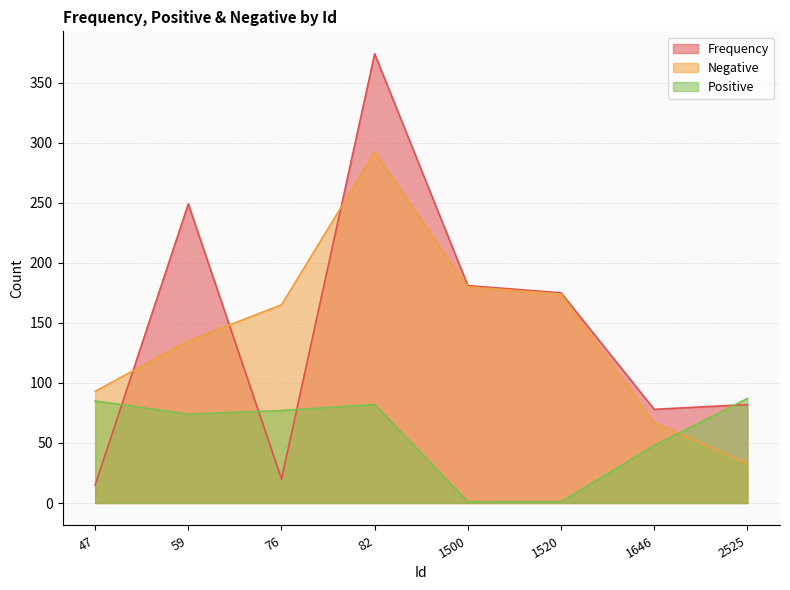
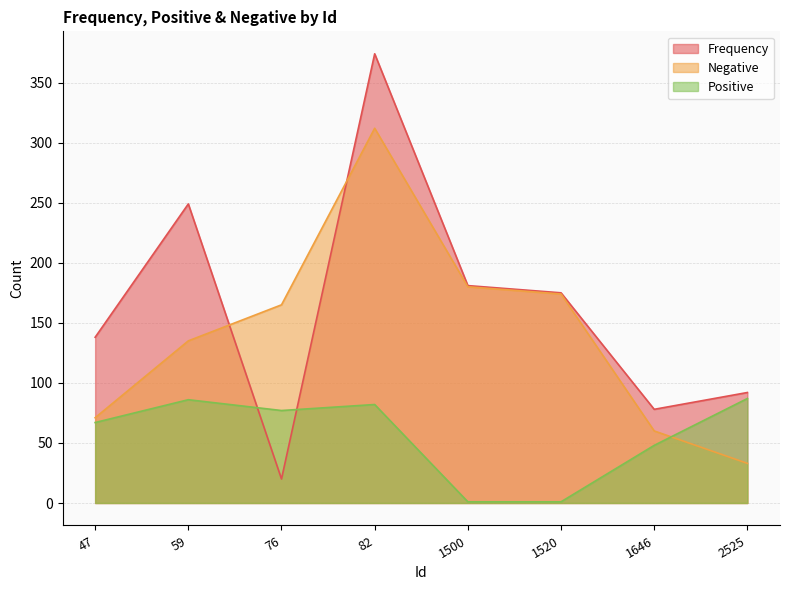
Frequency, 47: 15 -> 138
Negative, 47: 93 -> 71
Positive, 47: 85 -> 67
Positive, 59: 74 -> 86
Negative, 82: 292 -> 312
Negative, 1646: 67 -> 60
Frequency, 2525: 82 -> 92
